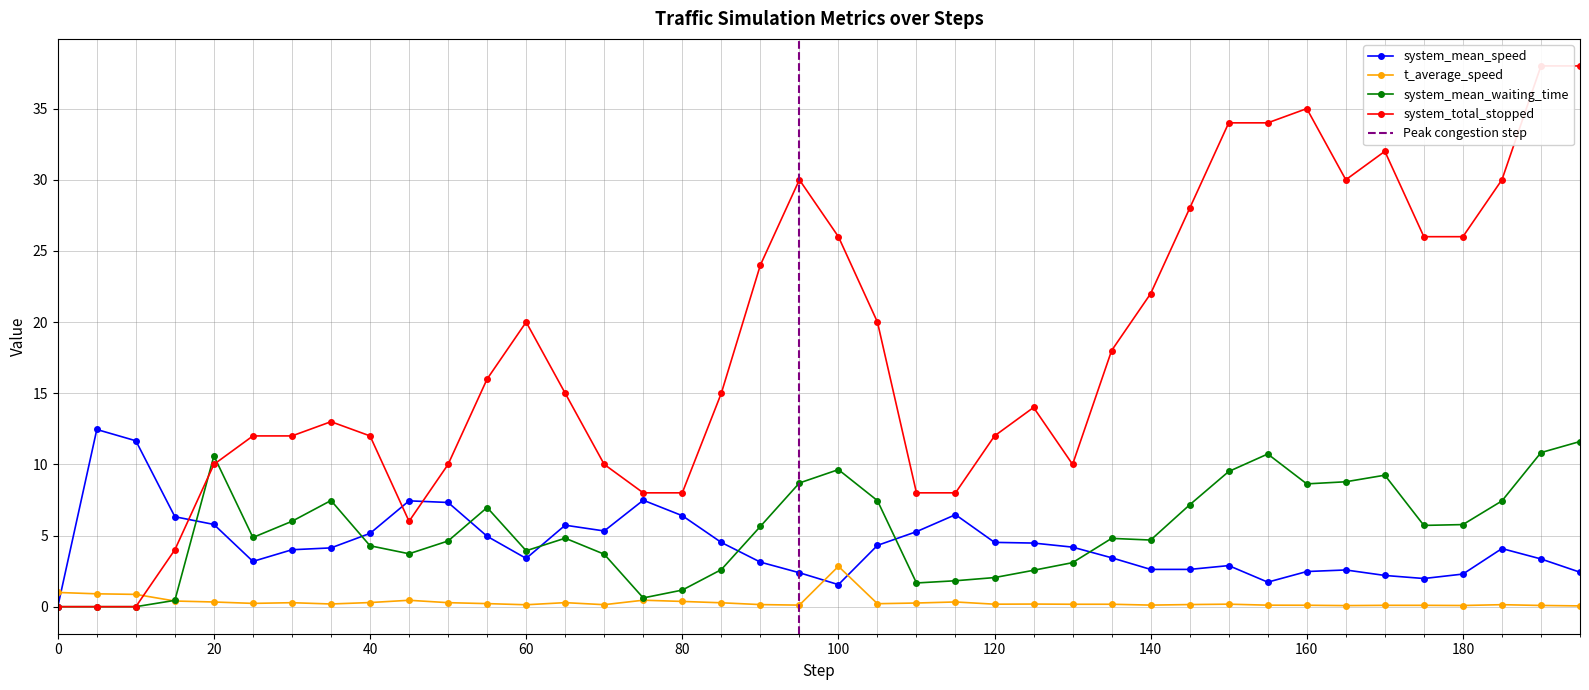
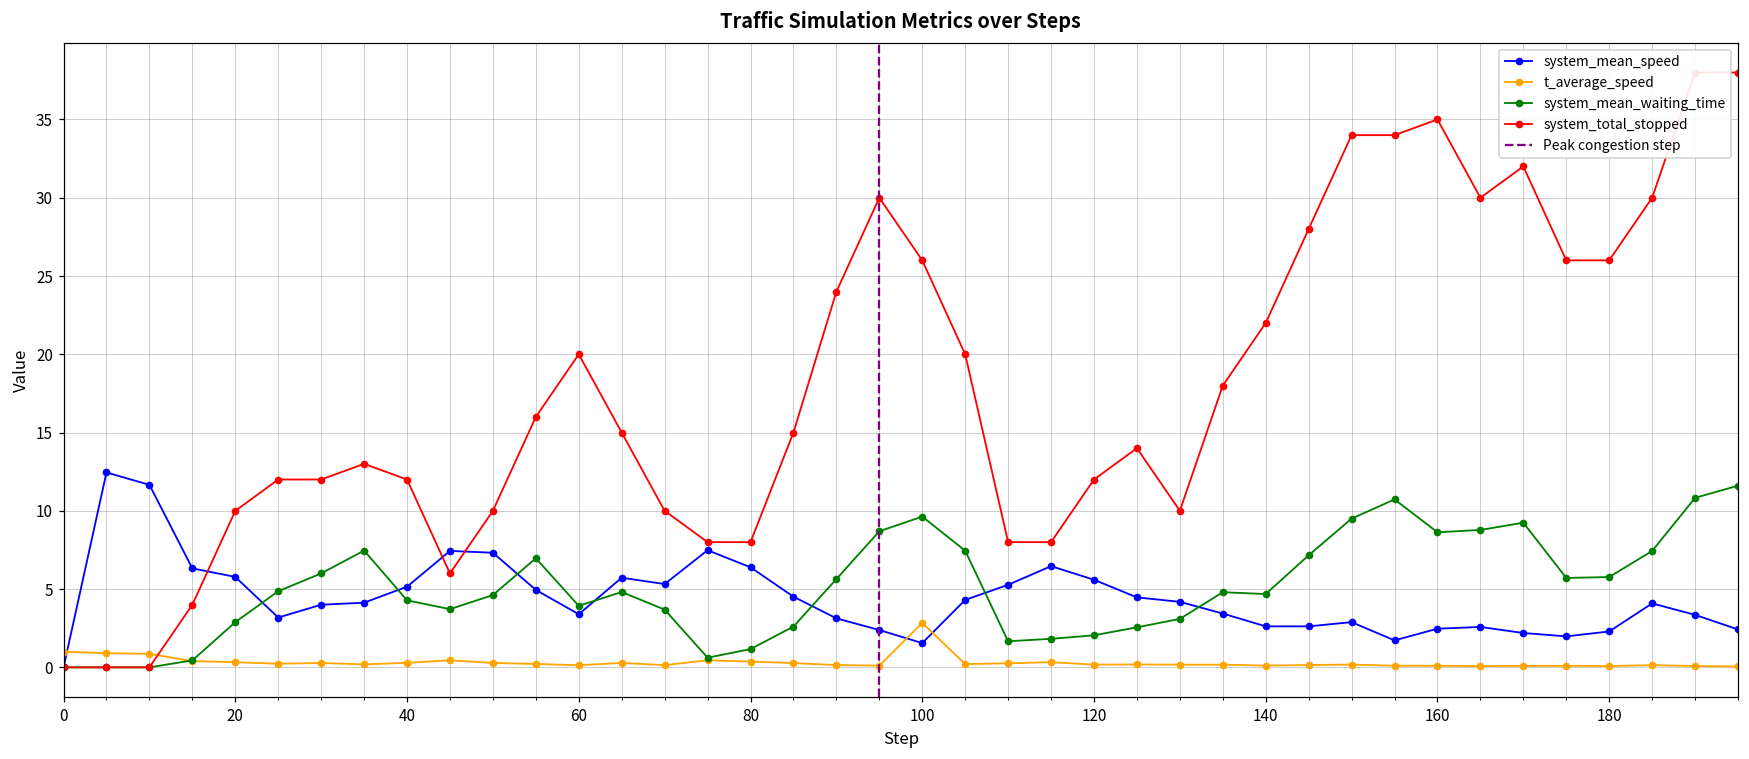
system_mean_waiting_time, 20: 10.6 -> 2.9
system_mean_speed, 120: 4.5 -> 5.6
